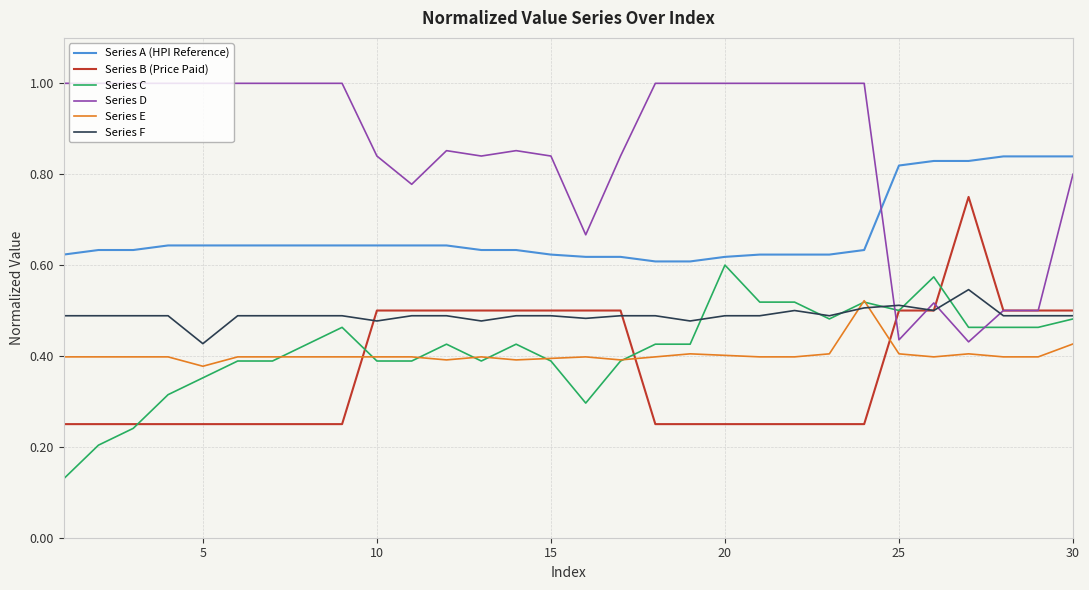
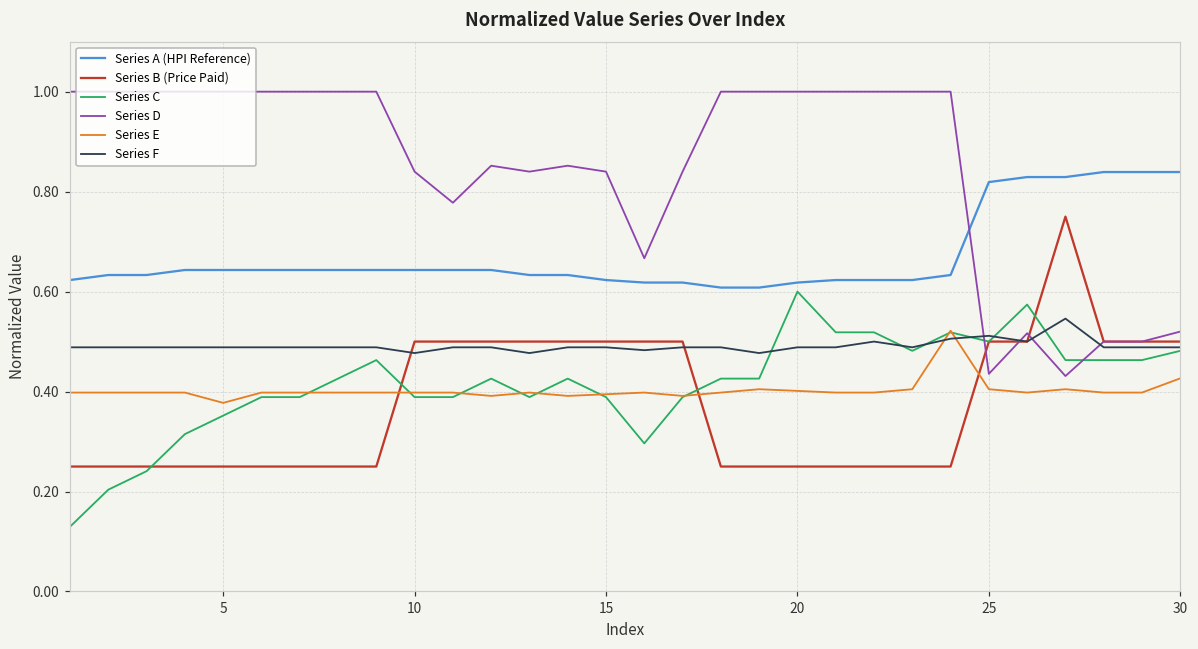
Series F, 5: 0.43 -> 0.49
Series D, 30: 0.80 -> 0.52
